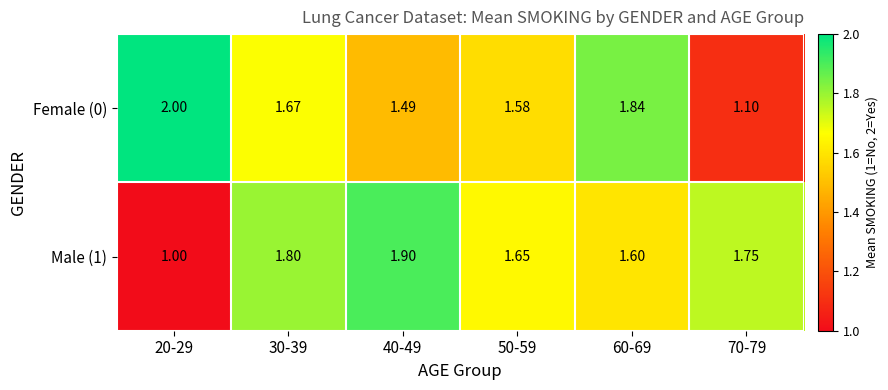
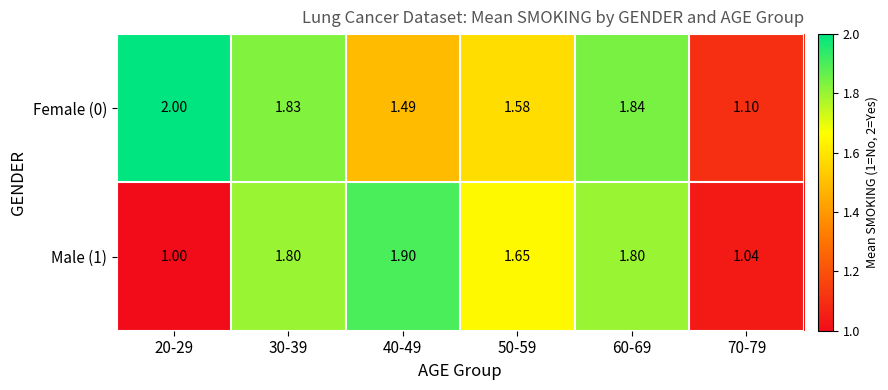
Female (0), 30-39: 1.67 -> 1.83
Male (1), 60-69: 1.60 -> 1.80
Male (1), 70-79: 1.75 -> 1.04
